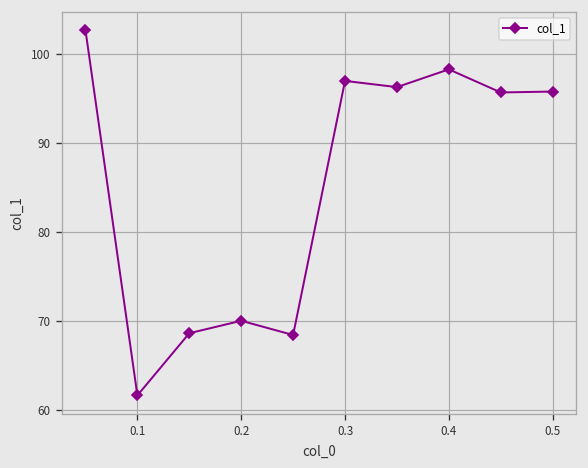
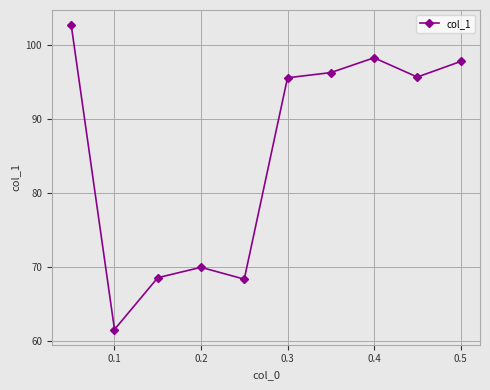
0.3: 97 -> 96
0.5: 96 -> 98
